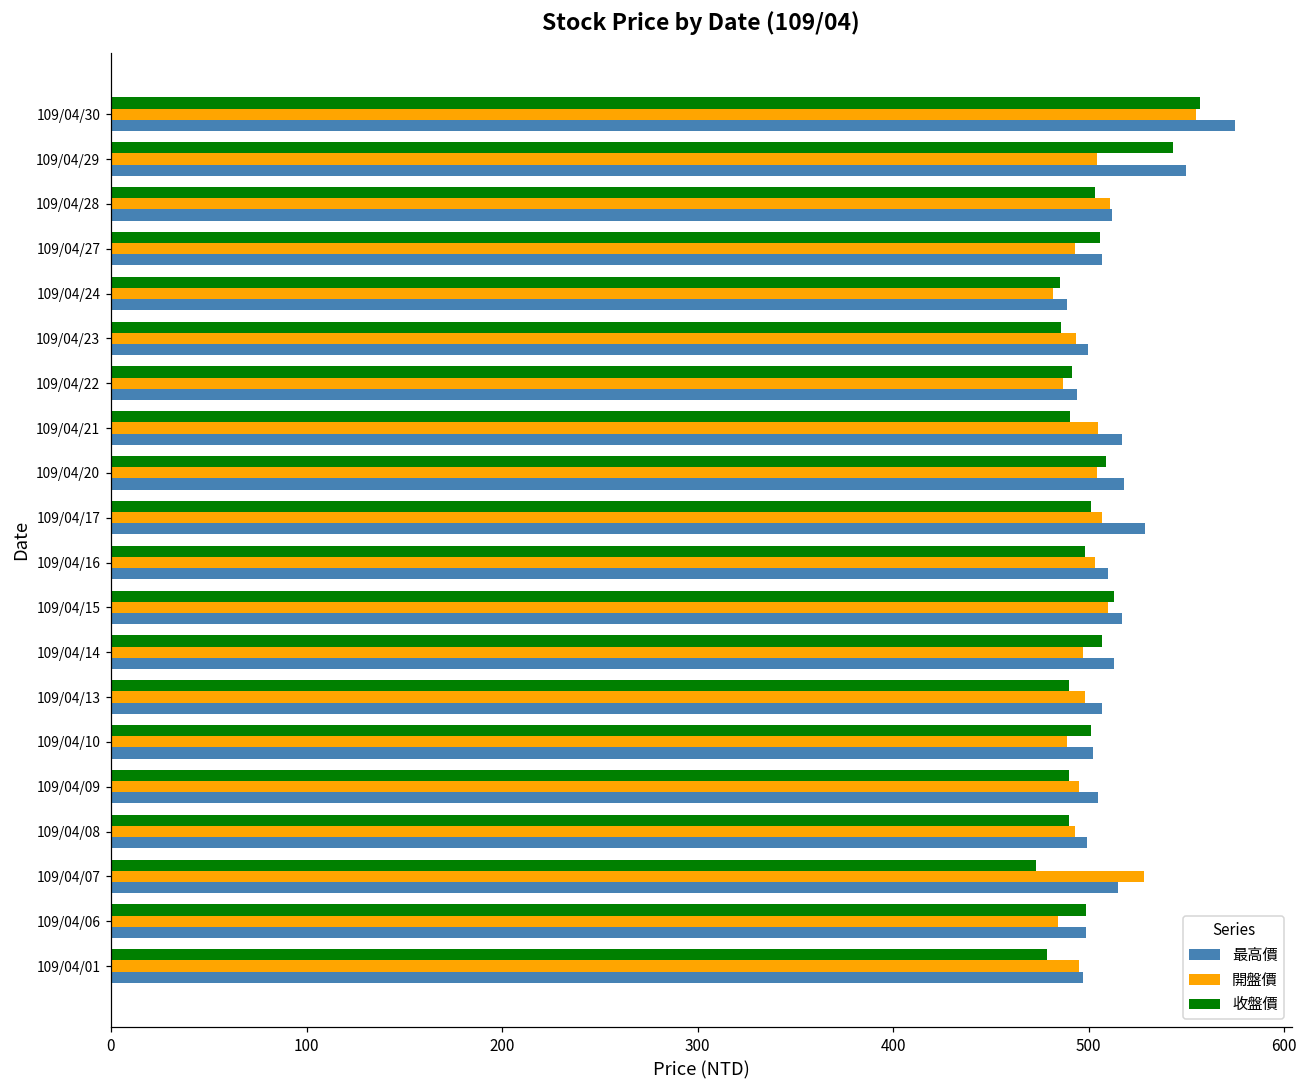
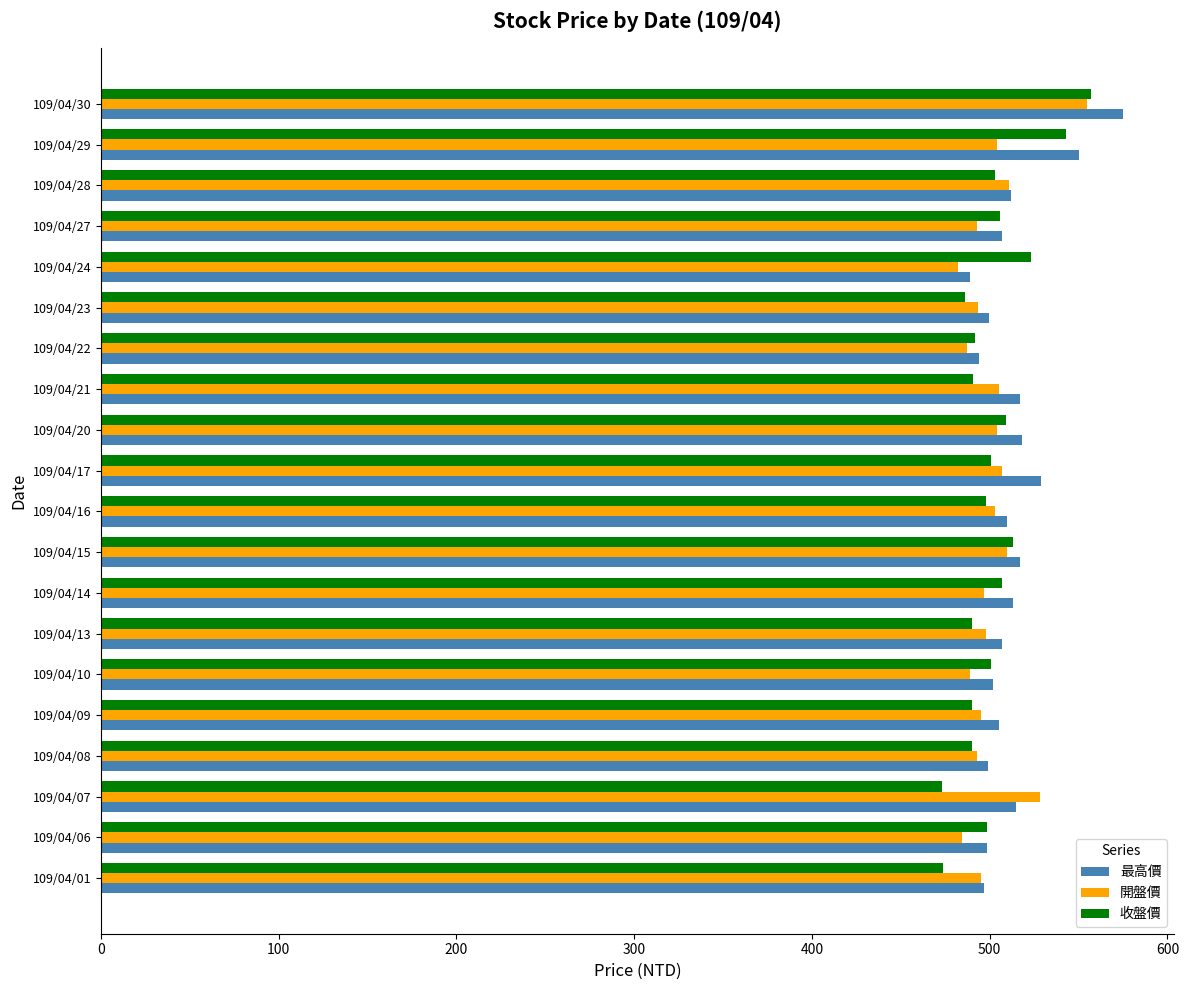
收盤價, 109/04/24: 486 -> 523
收盤價, 109/04/01: 479 -> 474
